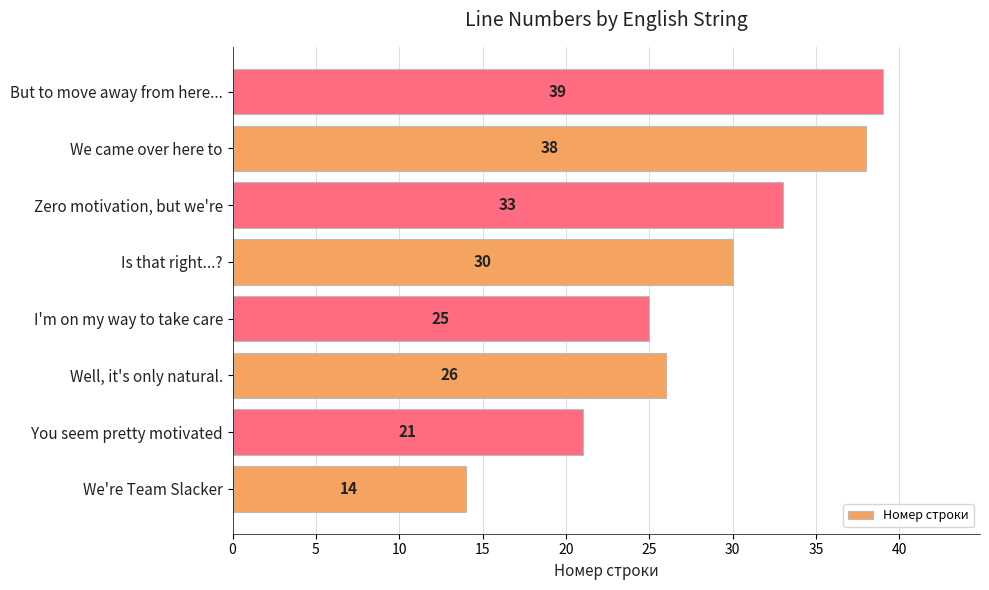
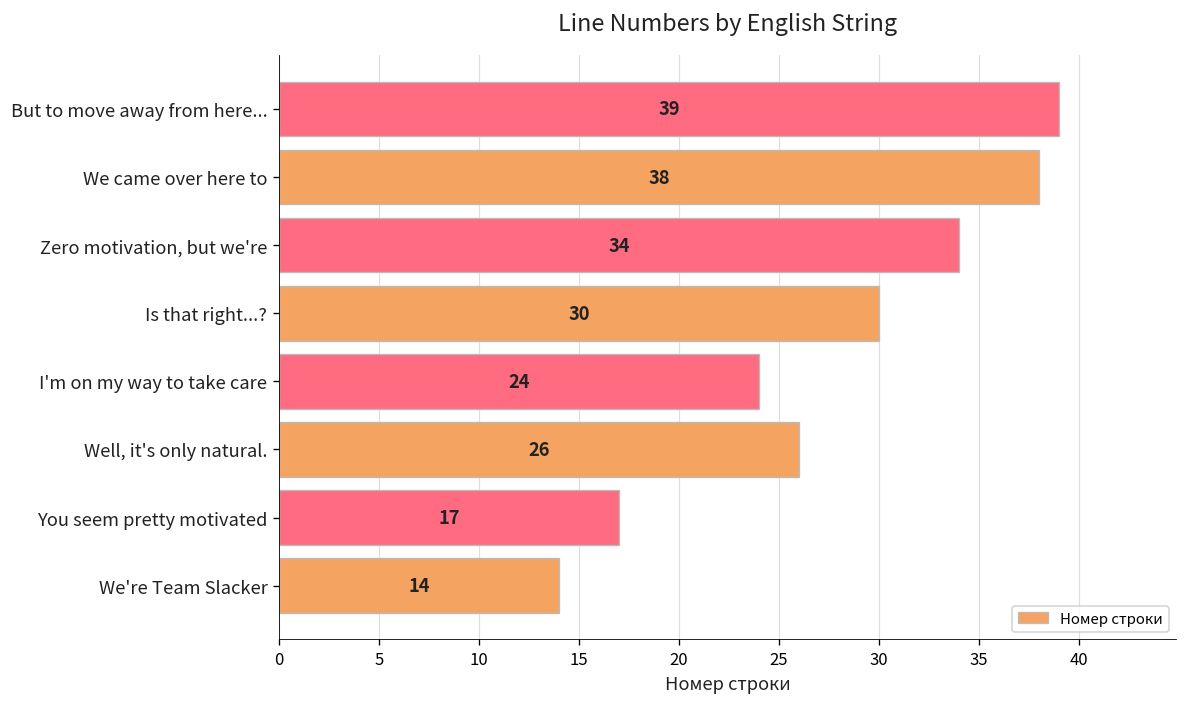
Zero motivation, but we're: 33 -> 34
I'm on my way to take care: 25 -> 24
You seem pretty motivated: 21 -> 17
